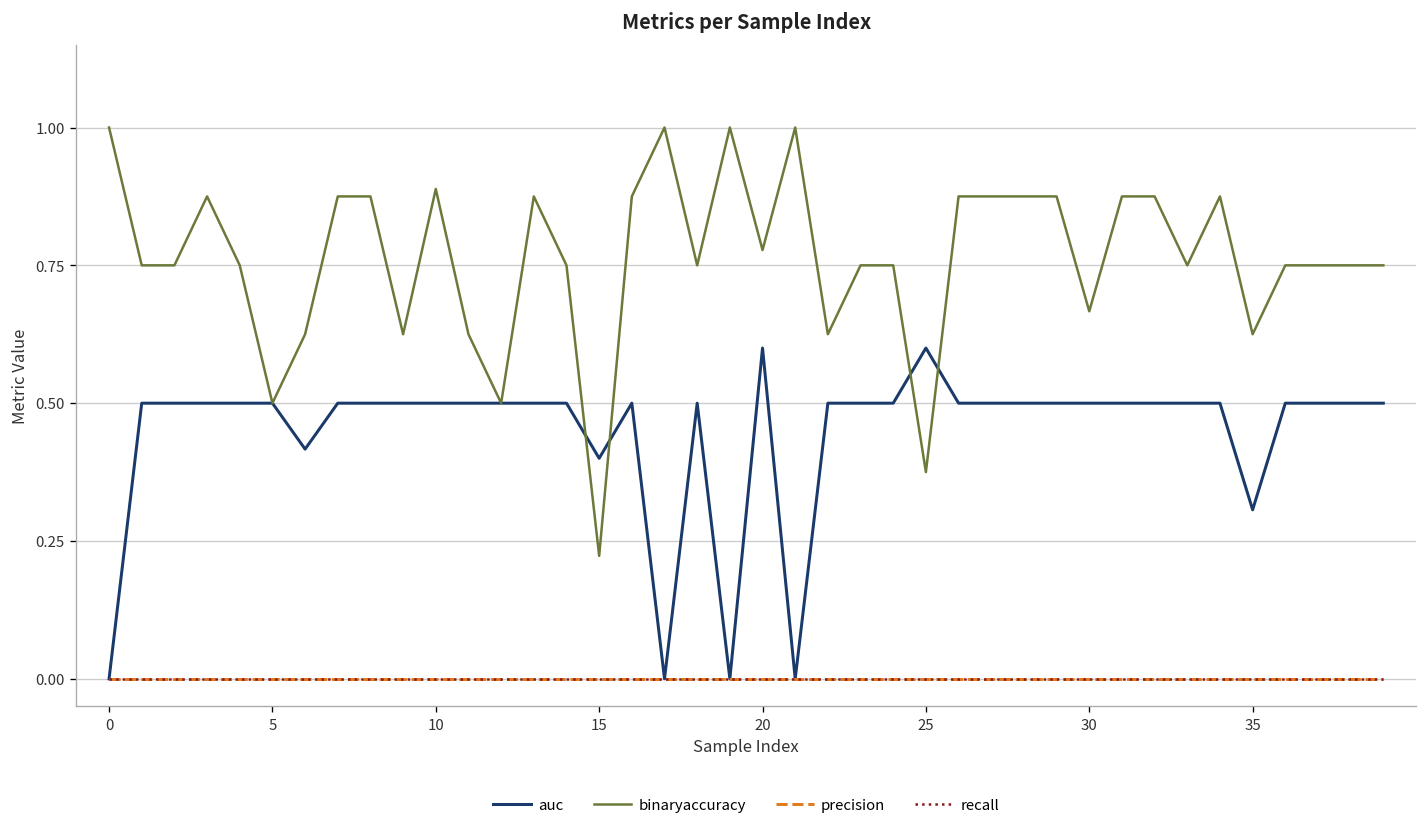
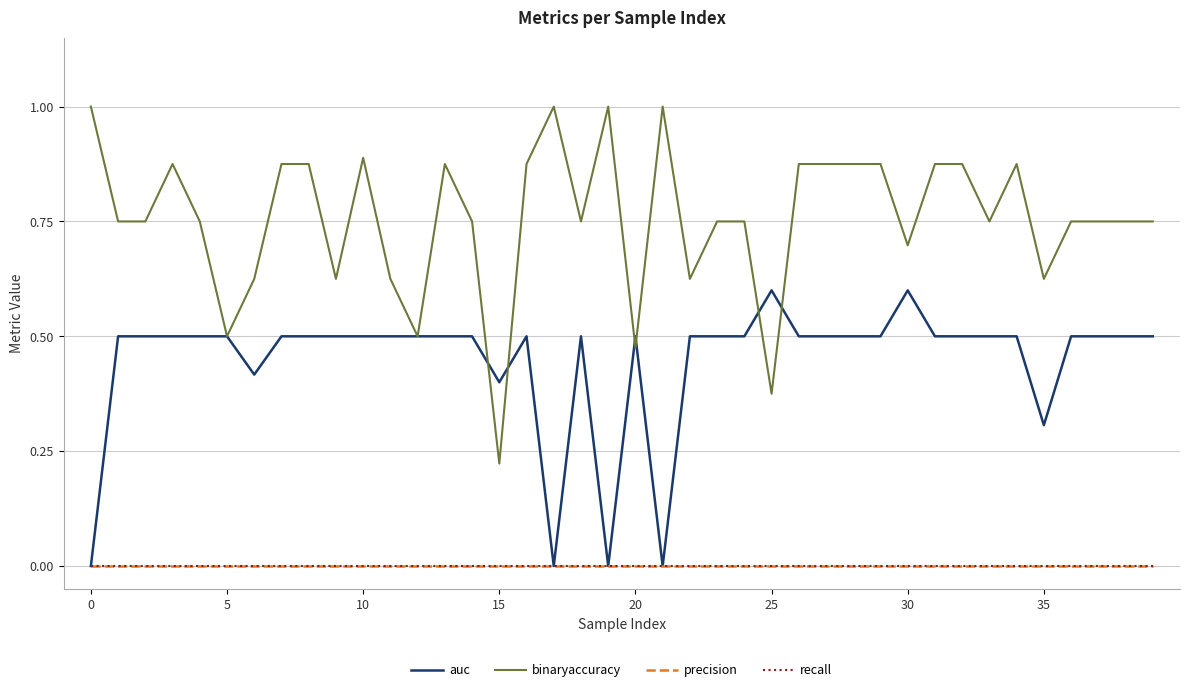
auc, 20: 0.6 -> 0.5
binaryaccuracy, 20: 0.78 -> 0.48
auc, 30: 0.5 -> 0.6
binaryaccuracy, 30: 0.67 -> 0.70
